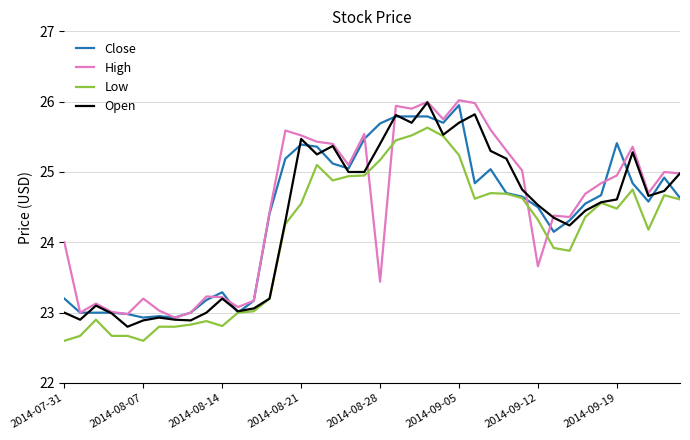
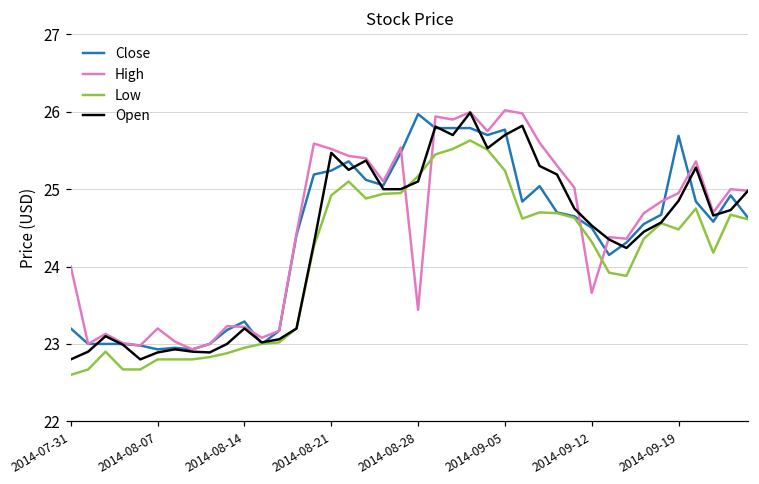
Open, 2014-07-31: 23.0 -> 22.8
Low, 2014-08-07: 22.6 -> 22.8
Low, 2014-08-14: 22.8 -> 23.0
Close, 2014-08-21: 25.4 -> 25.2
Low, 2014-08-21: 24.6 -> 24.9
Close, 2014-08-28: 25.7 -> 26.0
Open, 2014-08-28: 25.4 -> 25.1
Close, 2014-09-05: 26.0 -> 25.8
Close, 2014-09-19: 25.4 -> 25.7
Open, 2014-09-19: 24.6 -> 24.9
